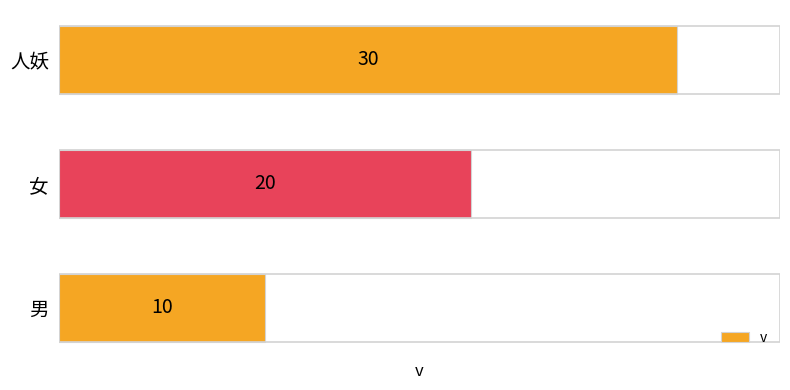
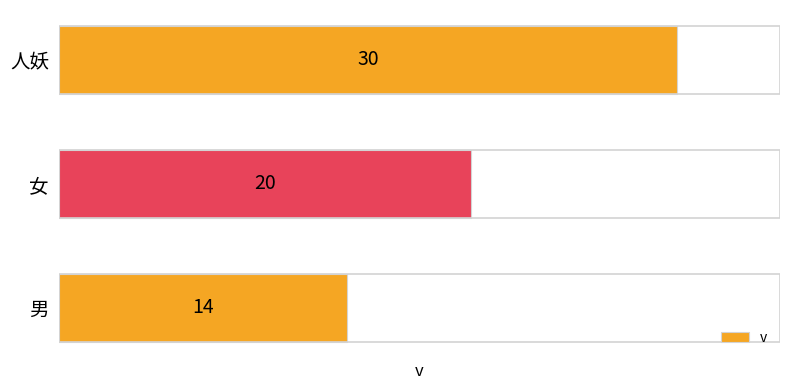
男: 10 -> 14
